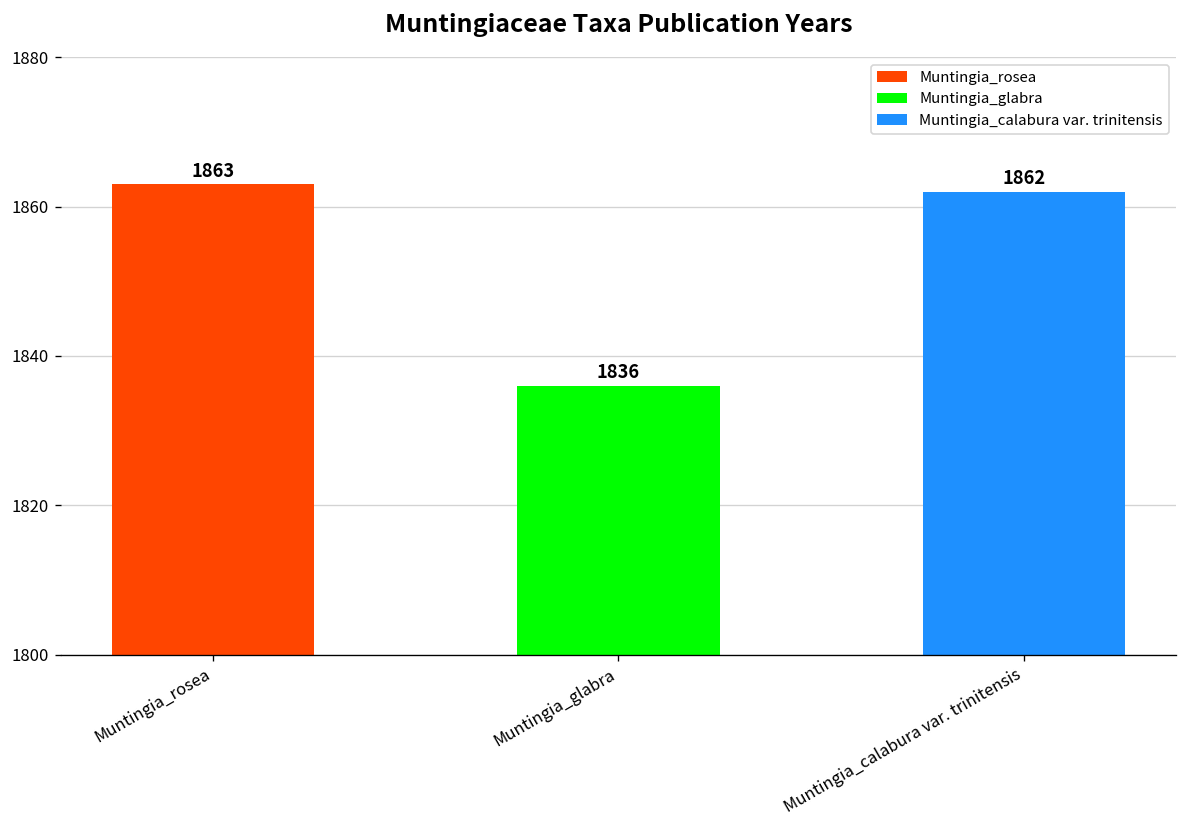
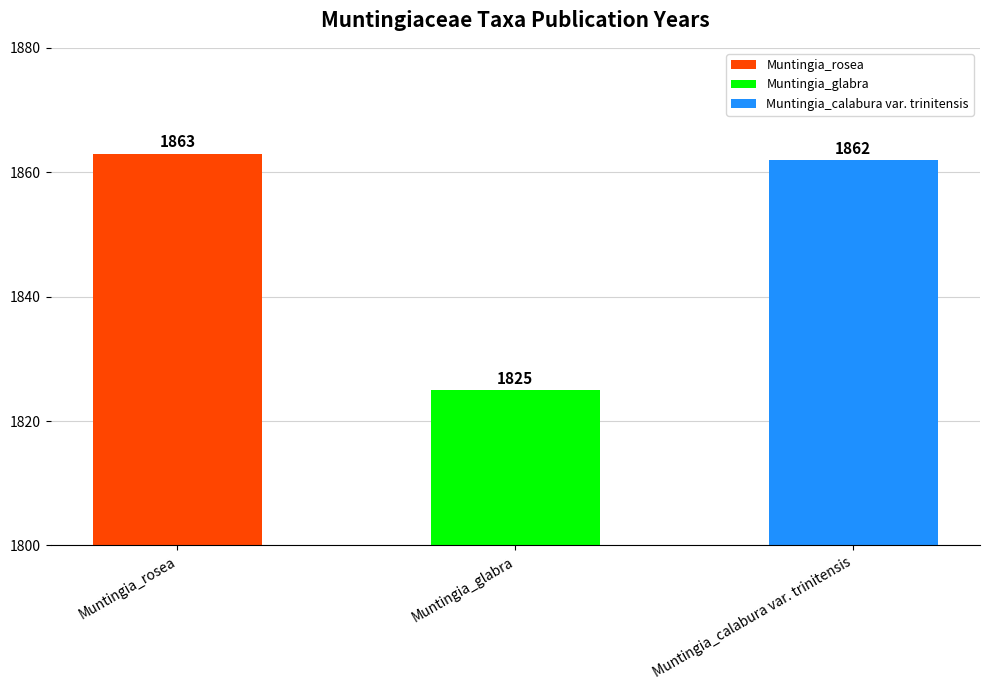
Muntingia_glabra: 1836 -> 1825
